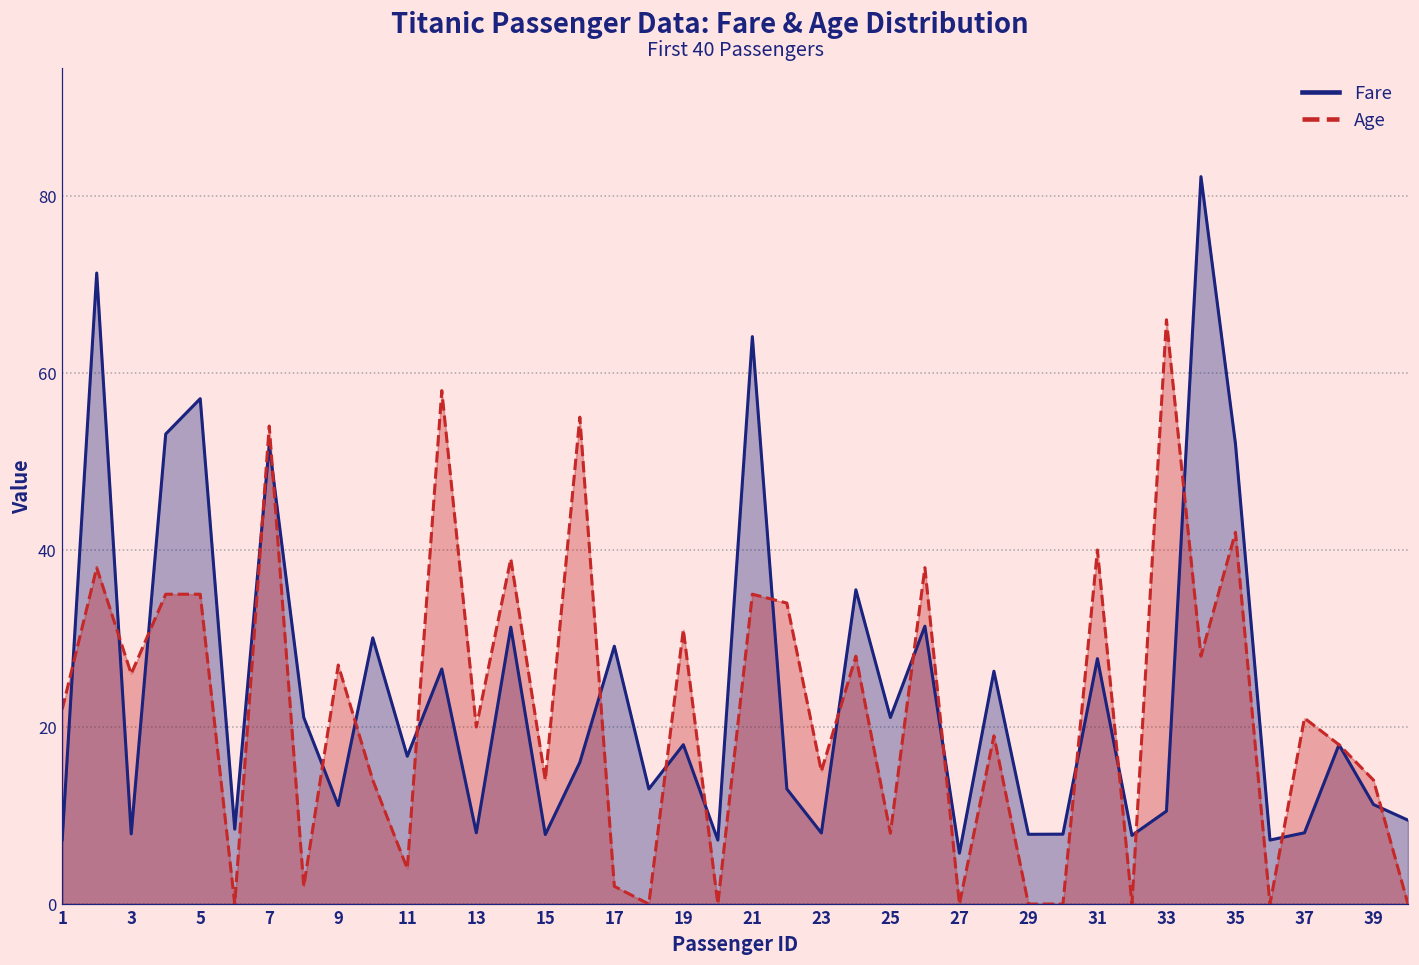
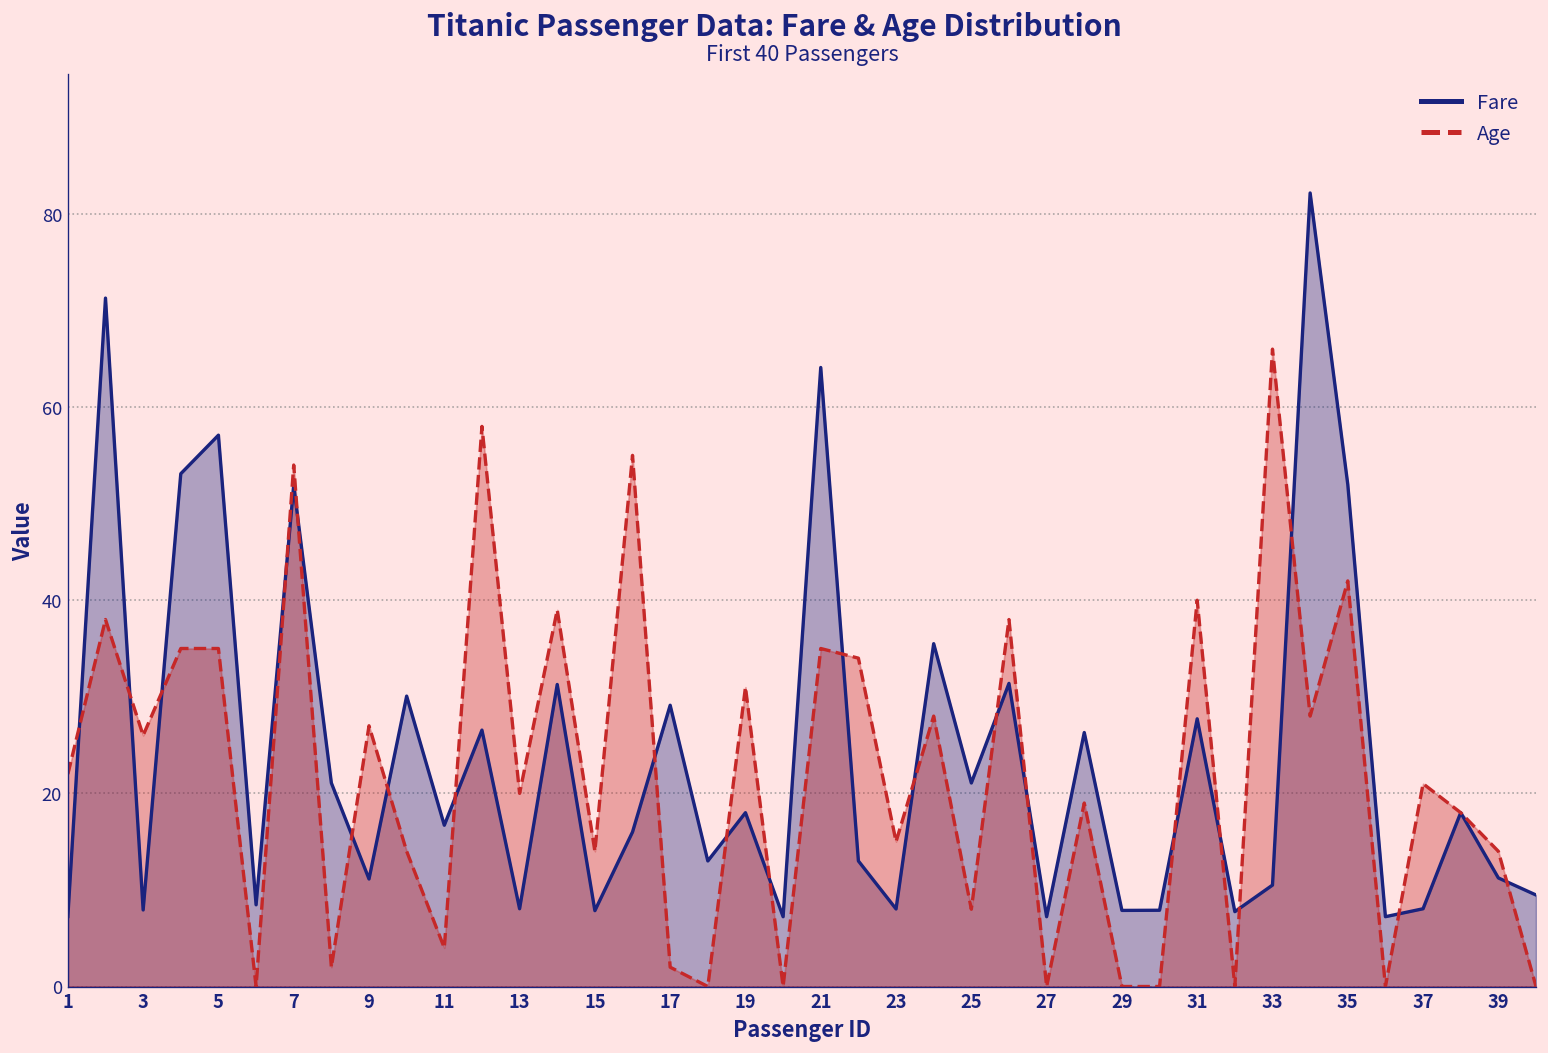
Fare, 27: 6 -> 7
